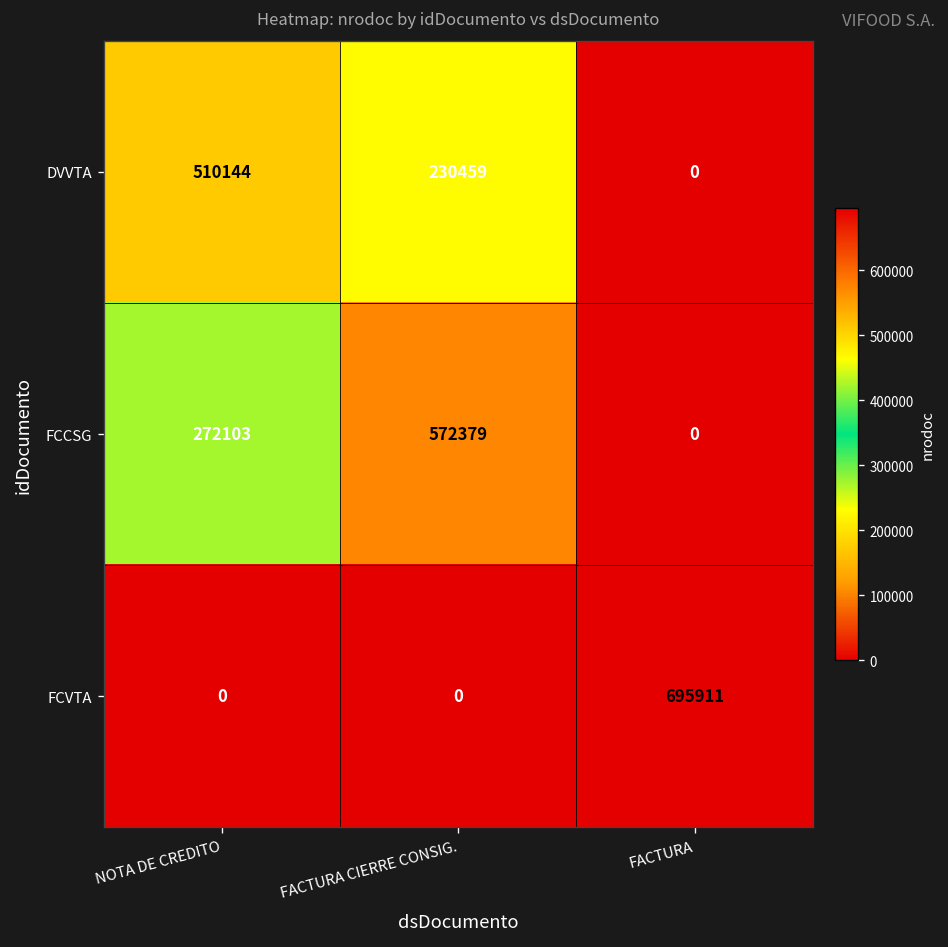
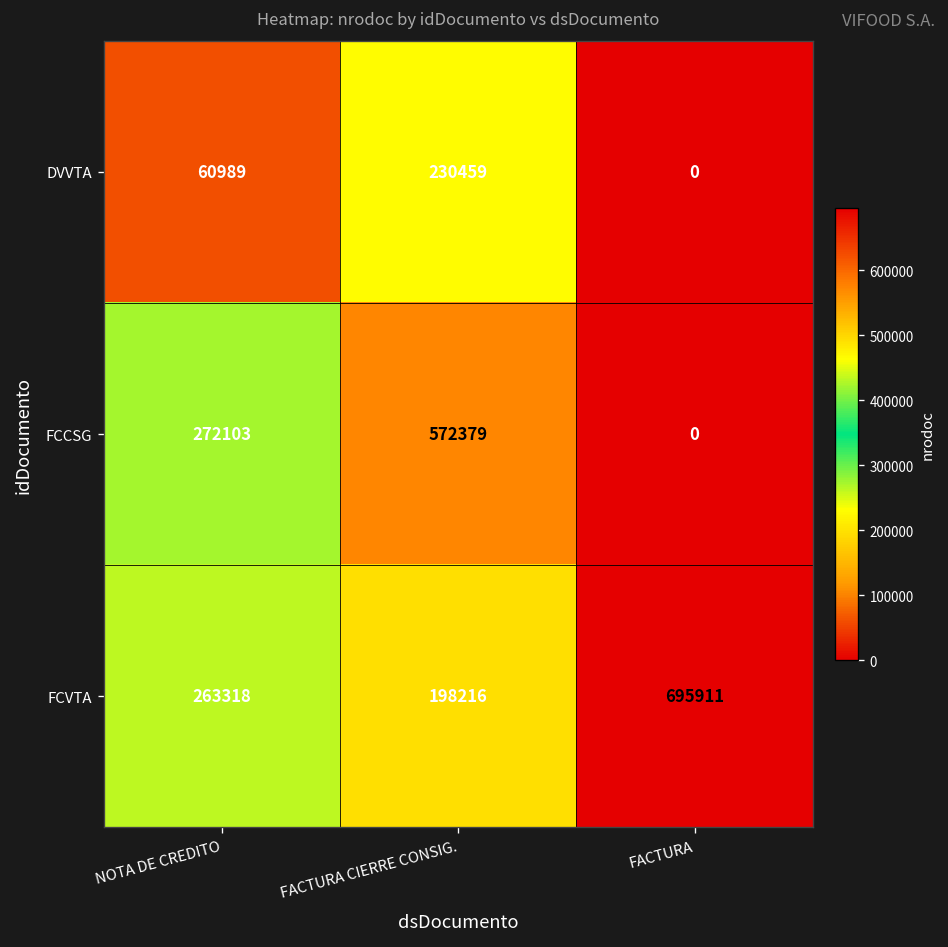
DVVTA, NOTA DE CREDITO: 510144 -> 60989
FCVTA, NOTA DE CREDITO: 0 -> 263318
FCVTA, FACTURA CIERRE CONSIG.: 0 -> 198216
